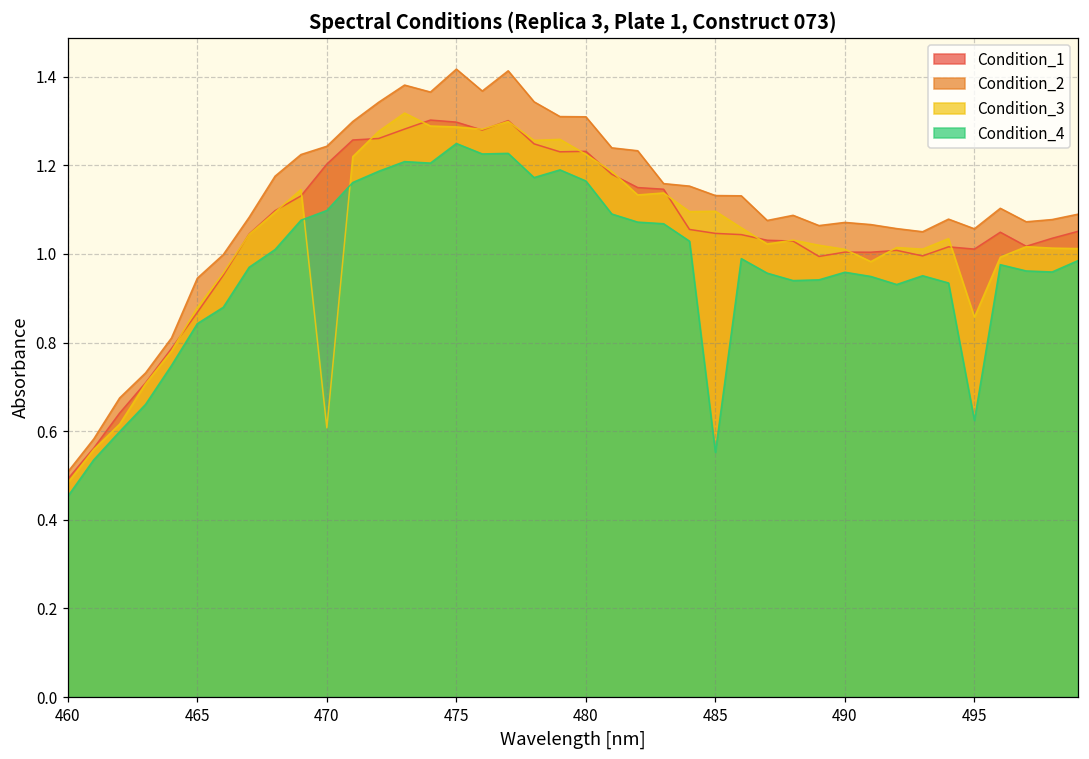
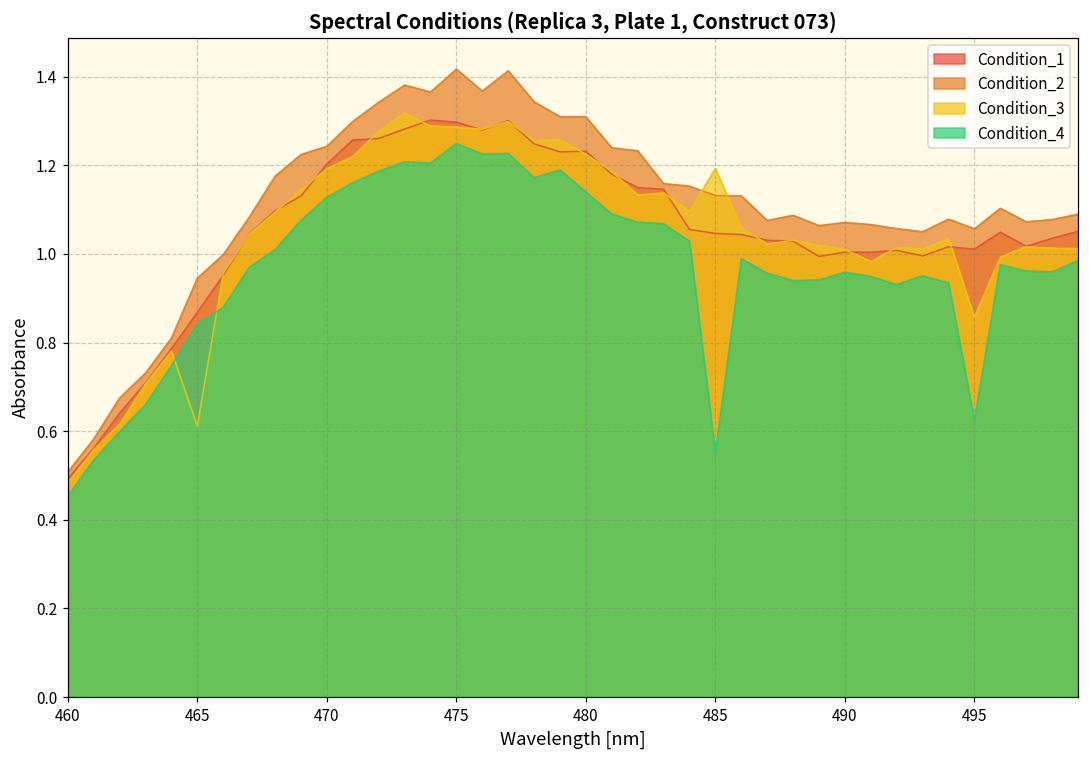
Condition_3, 465: 0.88 -> 0.61
Condition_3, 470: 0.61 -> 1.19
Condition_4, 470: 1.10 -> 1.13
Condition_4, 480: 1.16 -> 1.14
Condition_3, 485: 1.10 -> 1.19
